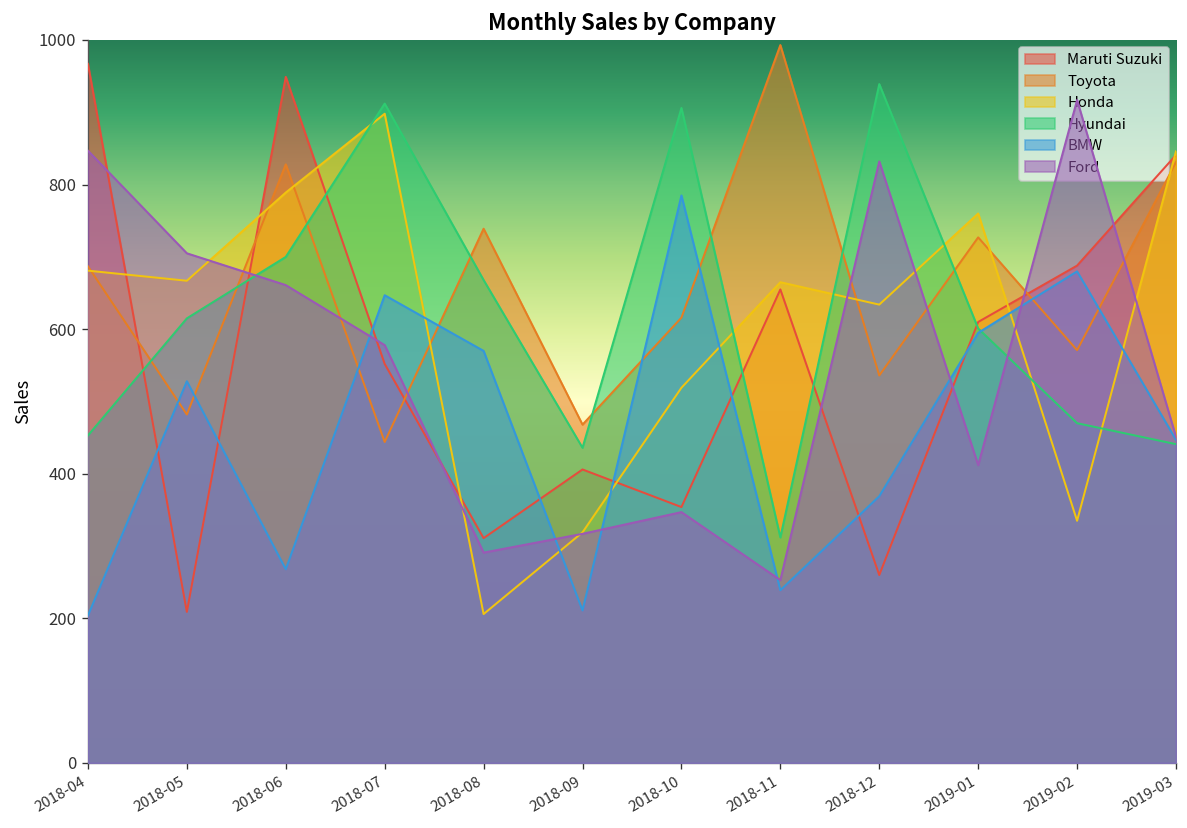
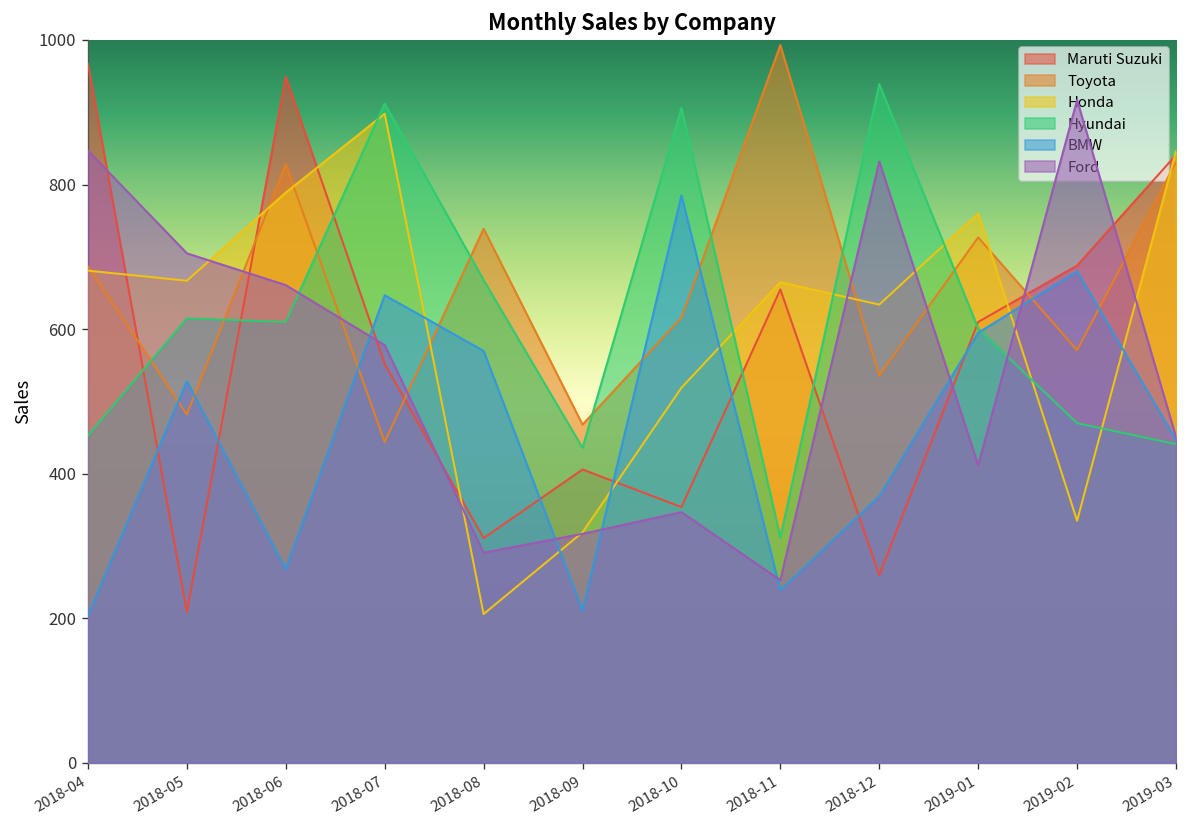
Hyundai, 2018-06: 700 -> 610
